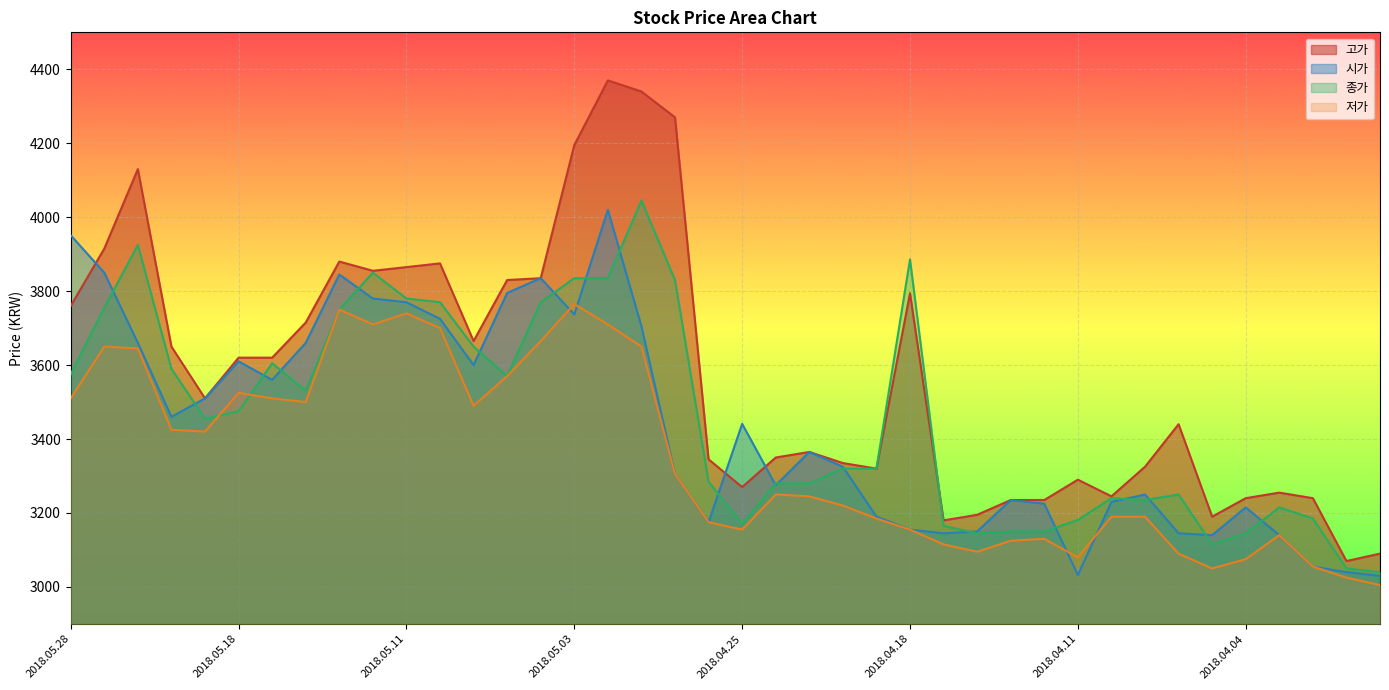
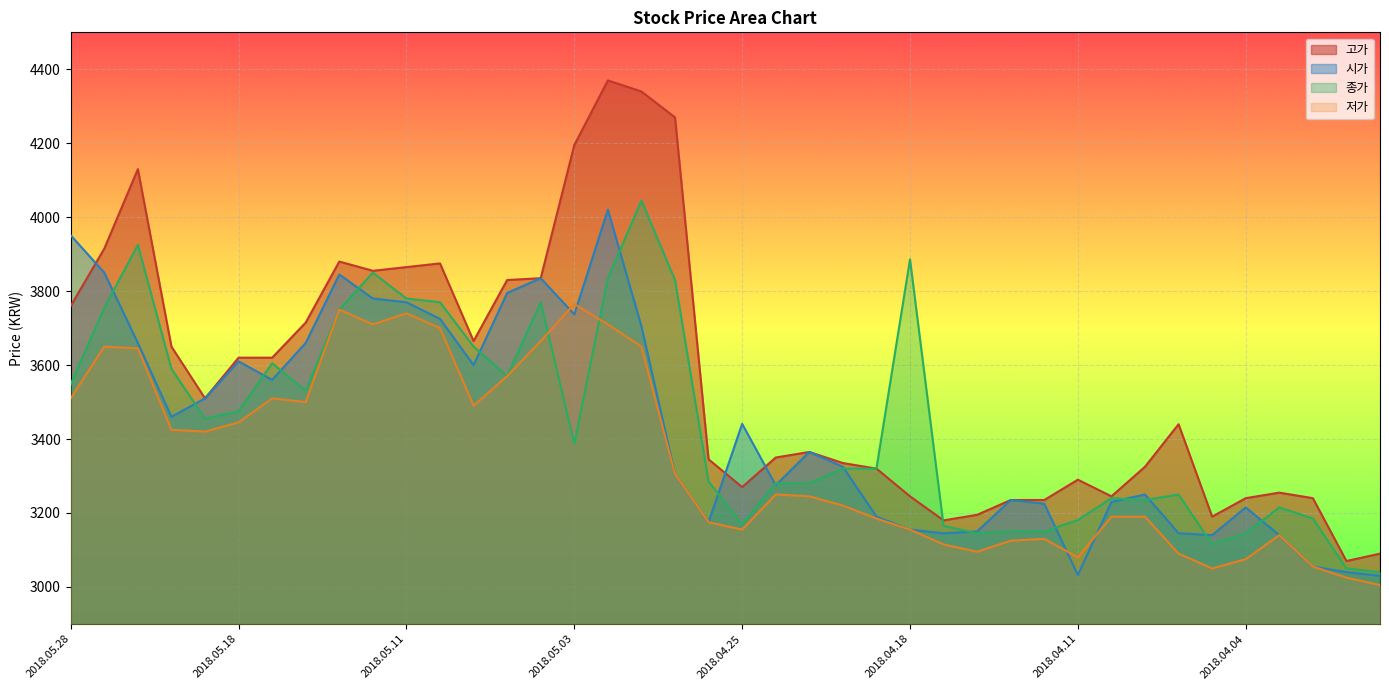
종가, 2018.05.28: 3580 -> 3550
저가, 2018.05.18: 3530 -> 3450
종가, 2018.05.03: 3840 -> 3390
고가, 2018.04.18: 3790 -> 3250
